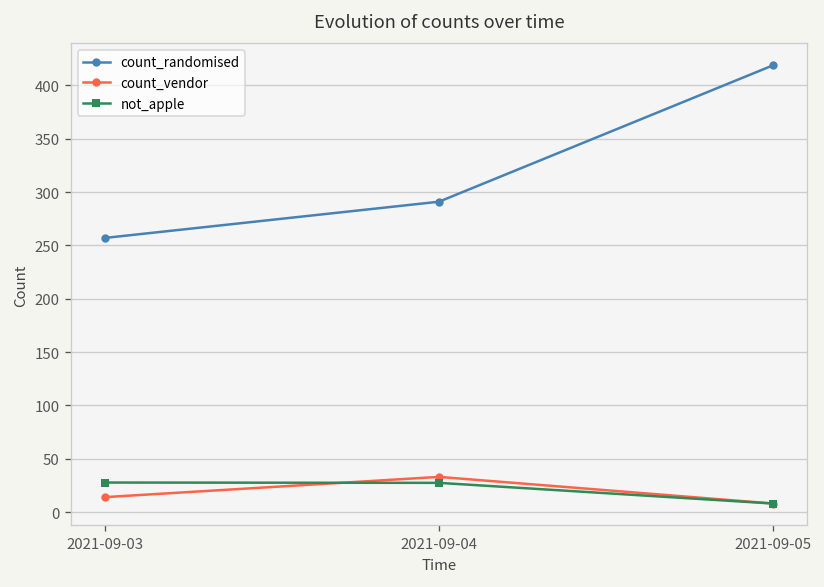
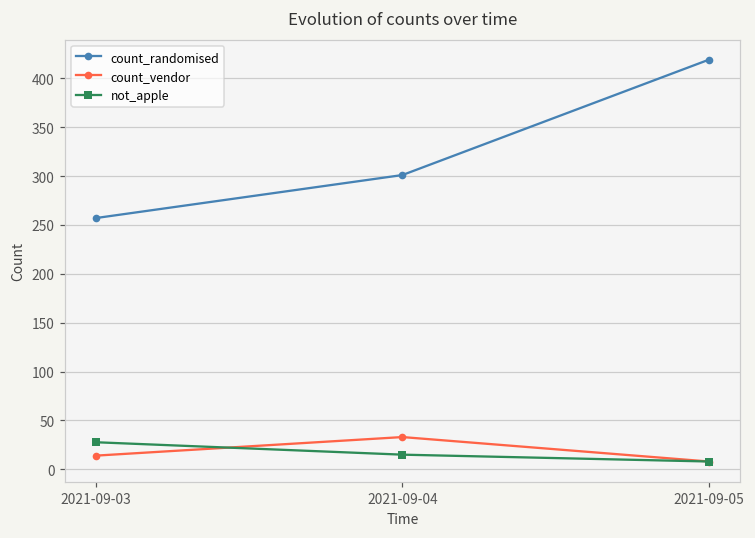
count_randomised, 2021-09-04: 290 -> 300
not_apple, 2021-09-04: 30 -> 20
